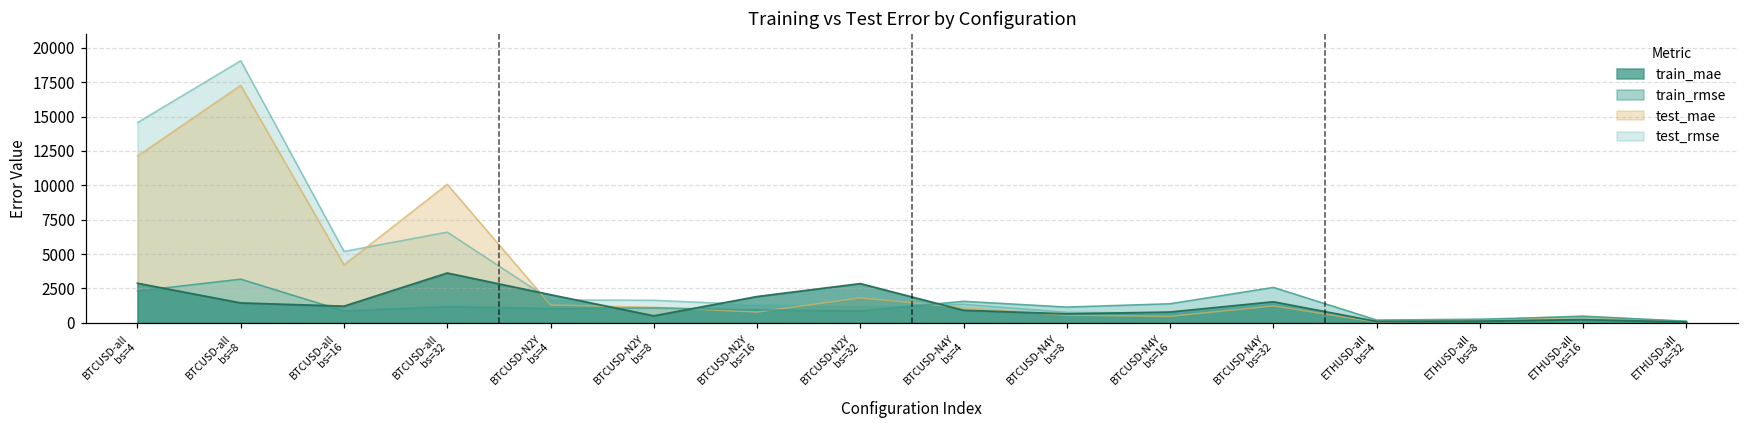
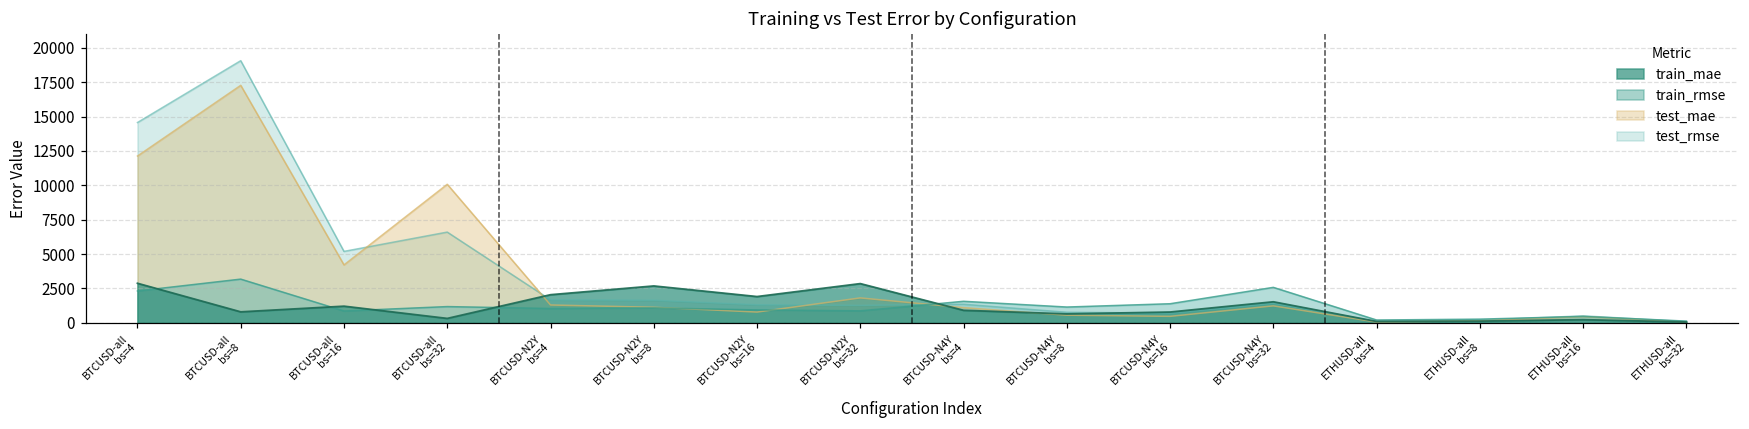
train_mae, BTCUSD-all bs=8: 1400 -> 800
train_mae, BTCUSD-all bs=32: 3600 -> 300
train_mae, BTCUSD-N2Y bs=8: 500 -> 2700
